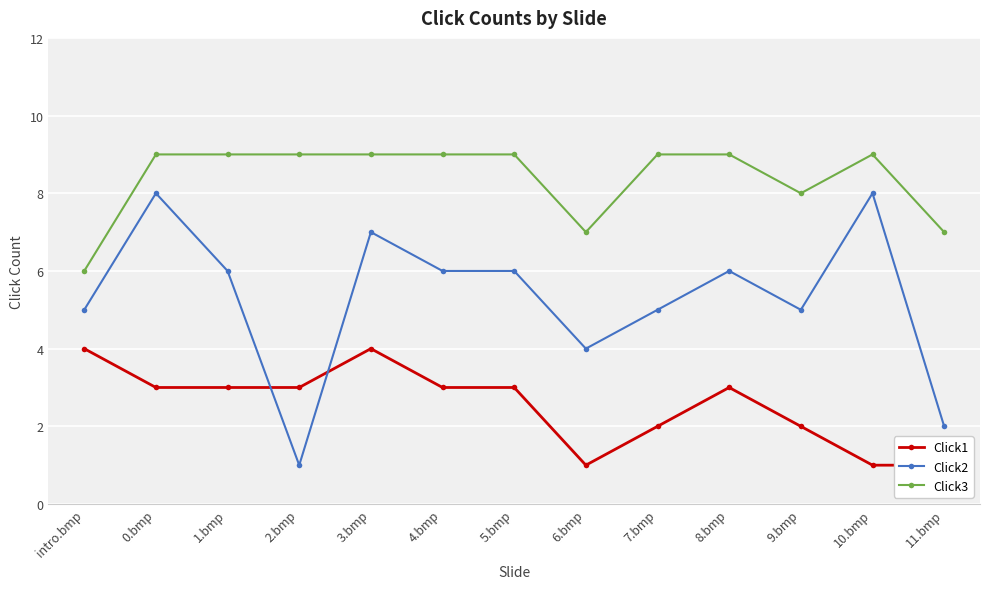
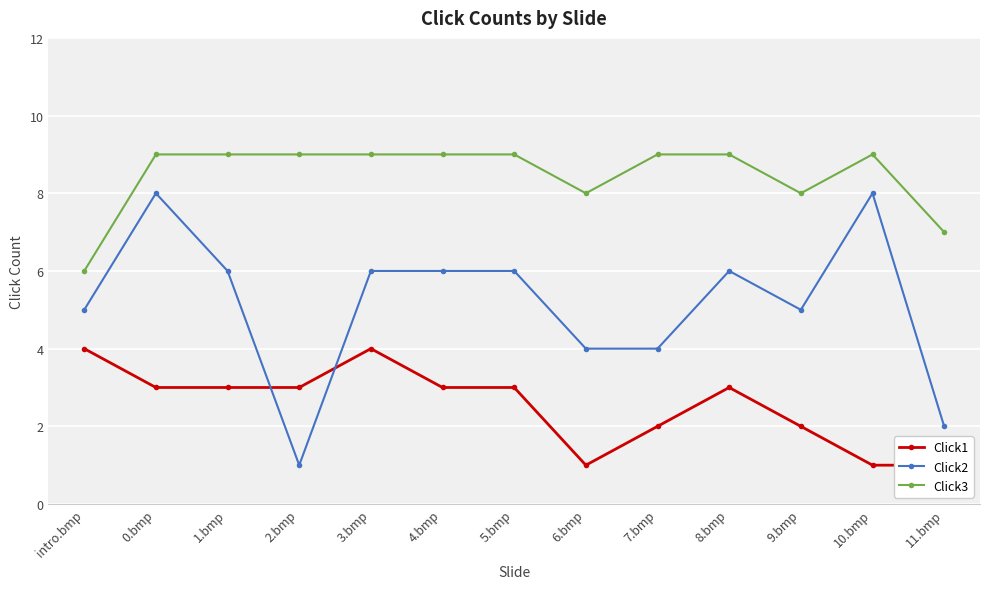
Click2, 3.bmp: 7 -> 6
Click3, 6.bmp: 7 -> 8
Click2, 7.bmp: 5 -> 4
